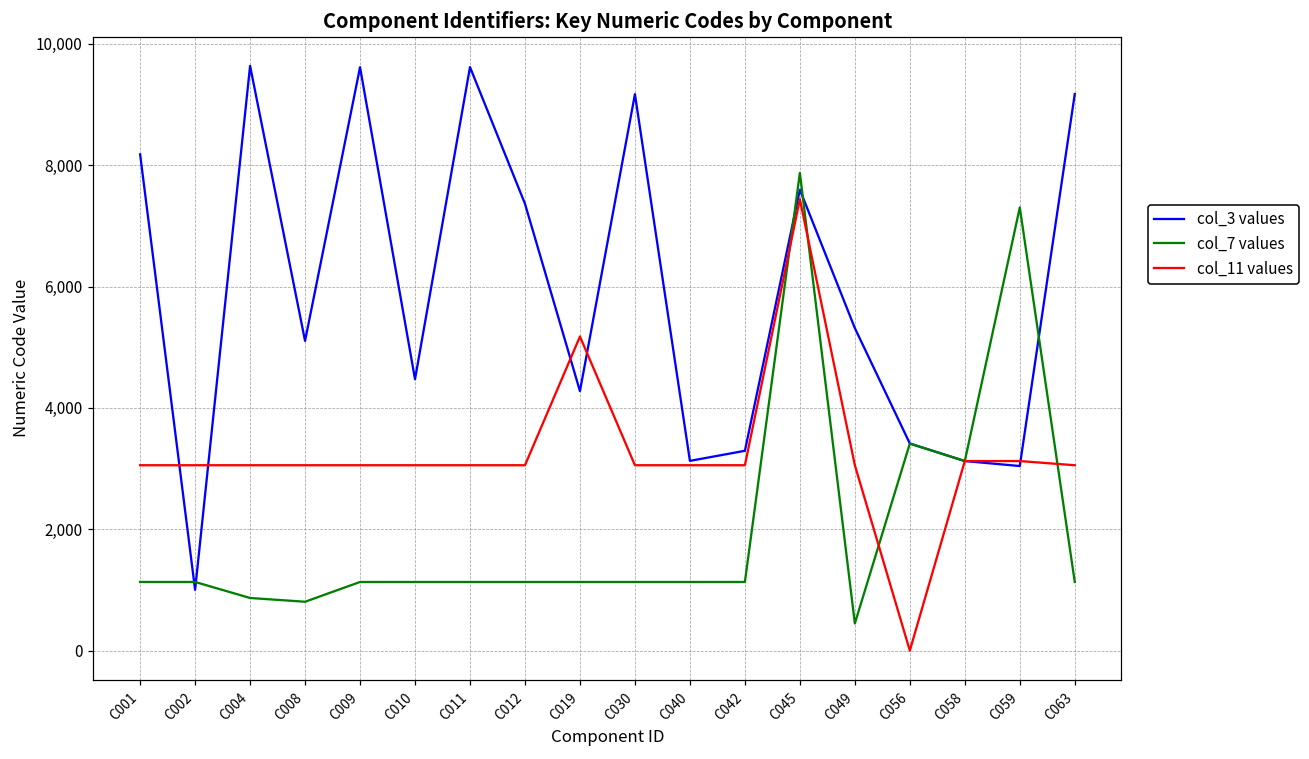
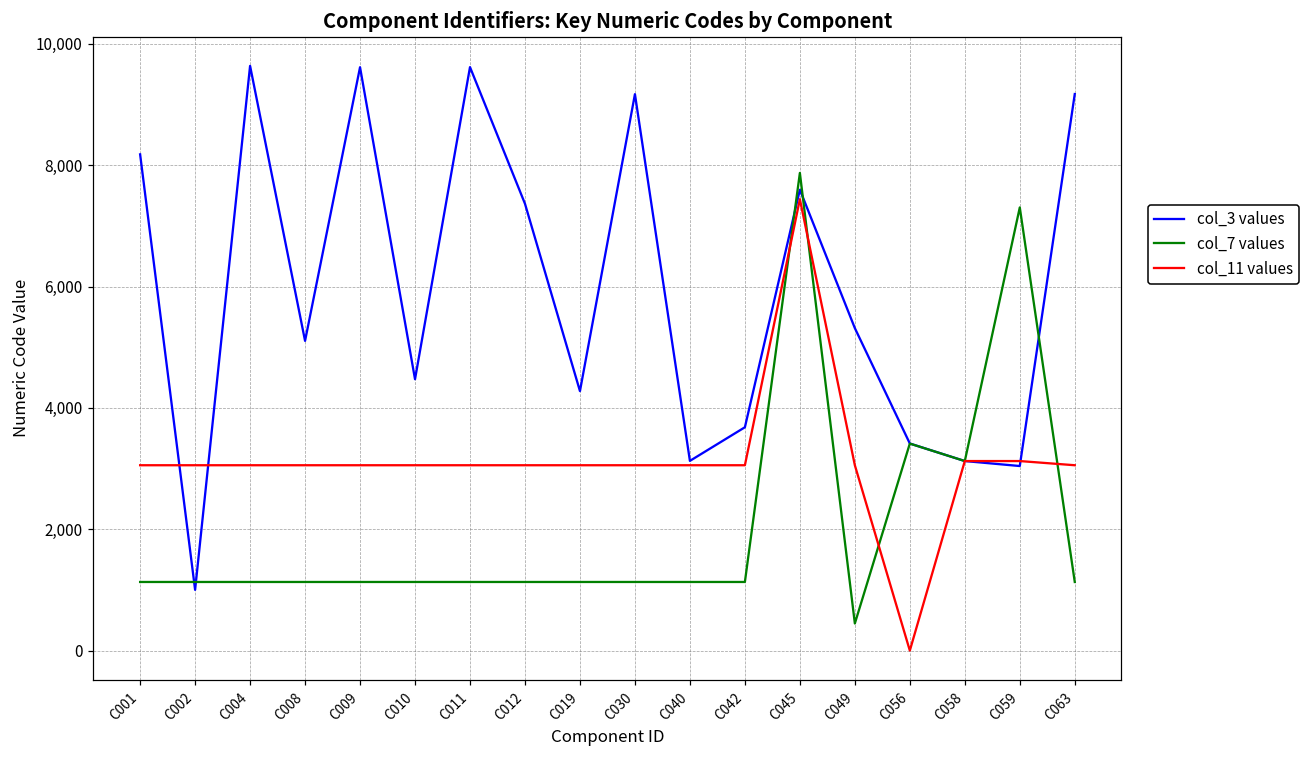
col_7 values, C004: 900 -> 1,100
col_7 values, C008: 800 -> 1,100
col_11 values, C019: 5,200 -> 3,100
col_3 values, C042: 3,300 -> 3,700
